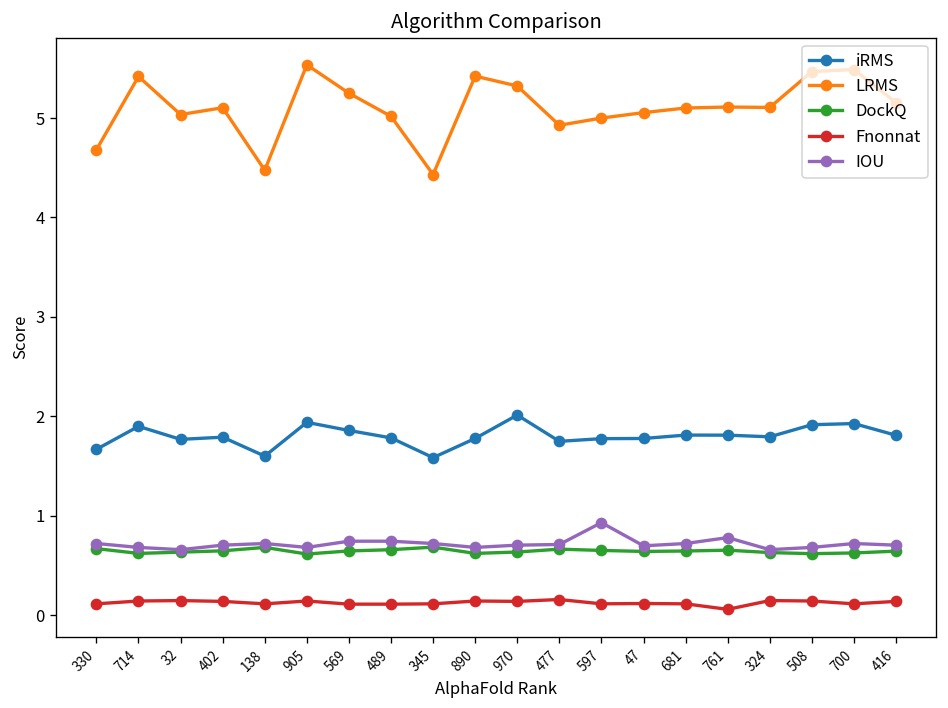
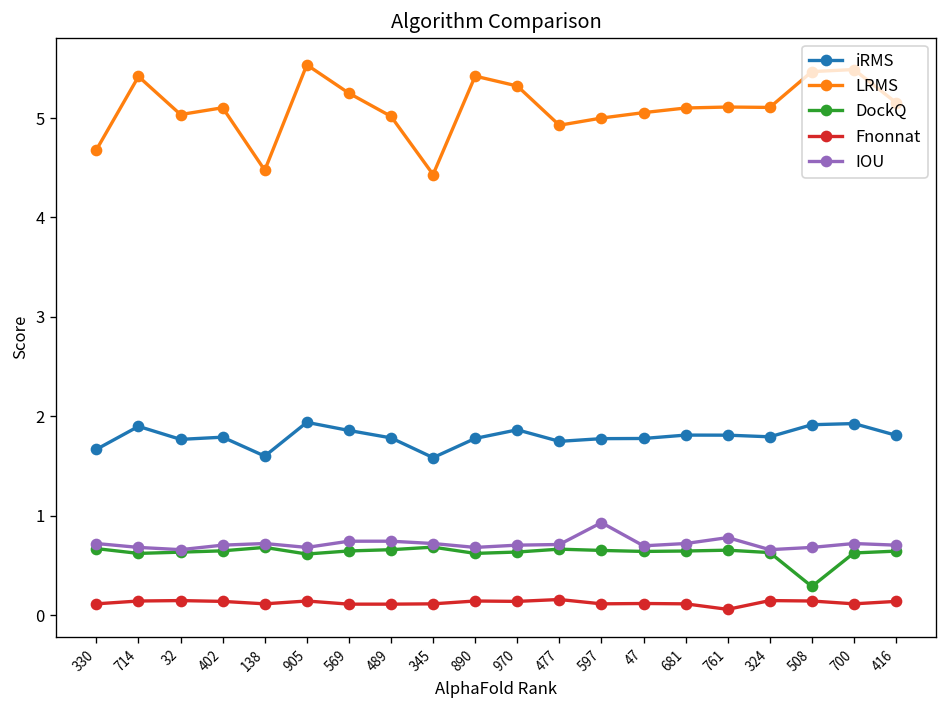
iRMS, 970: 2.0 -> 1.9
DockQ, 508: 0.6 -> 0.3
